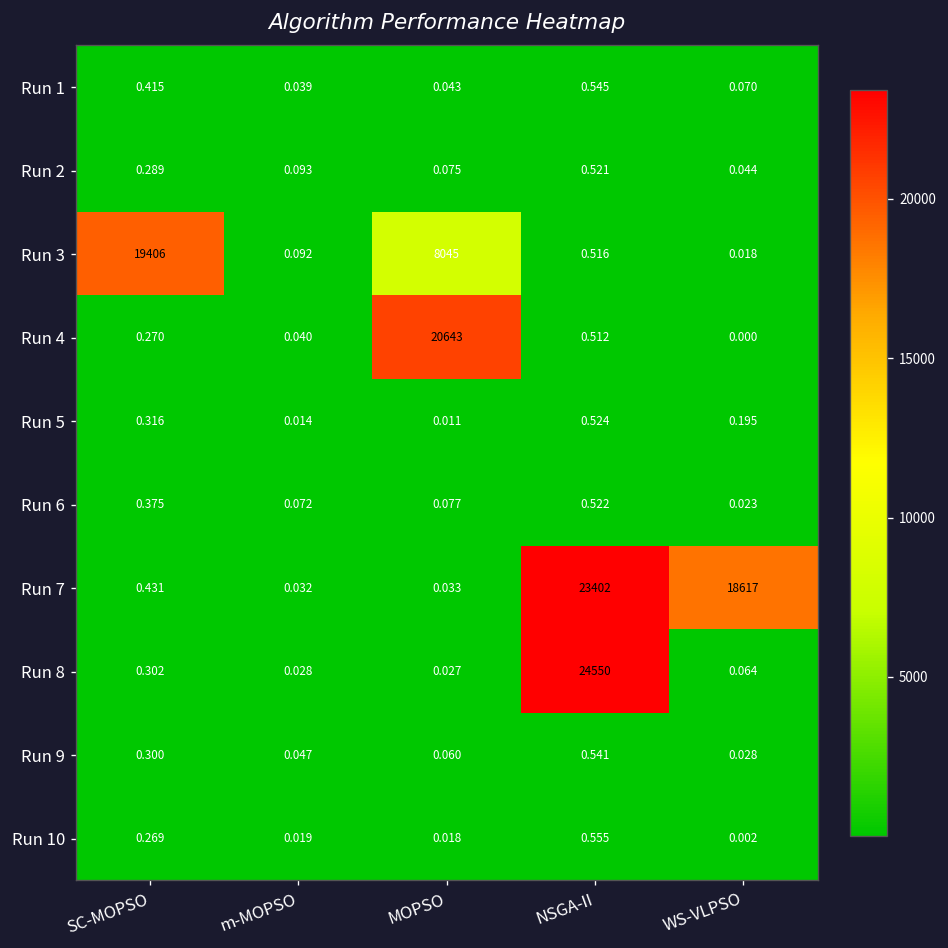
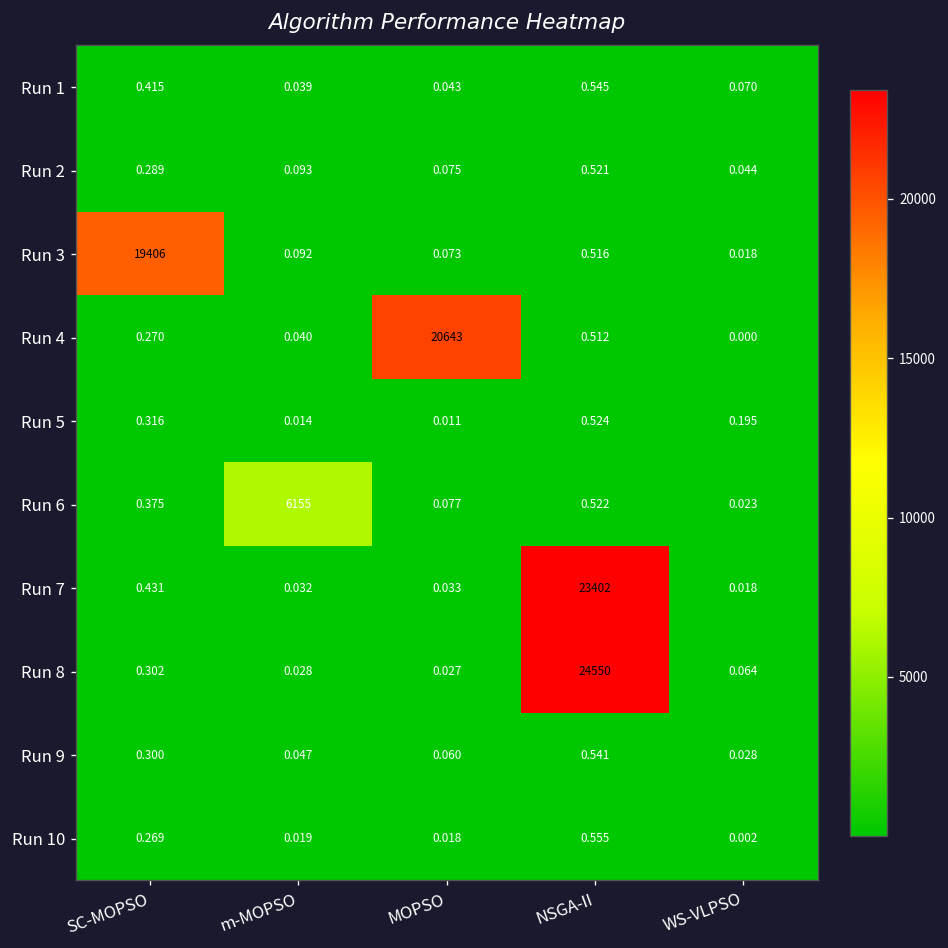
Run 3, MOPSO: 8045 -> 0.073
Run 6, m-MOPSO: 0.072 -> 6155
Run 7, WS-VLPSO: 18617 -> 0.018
